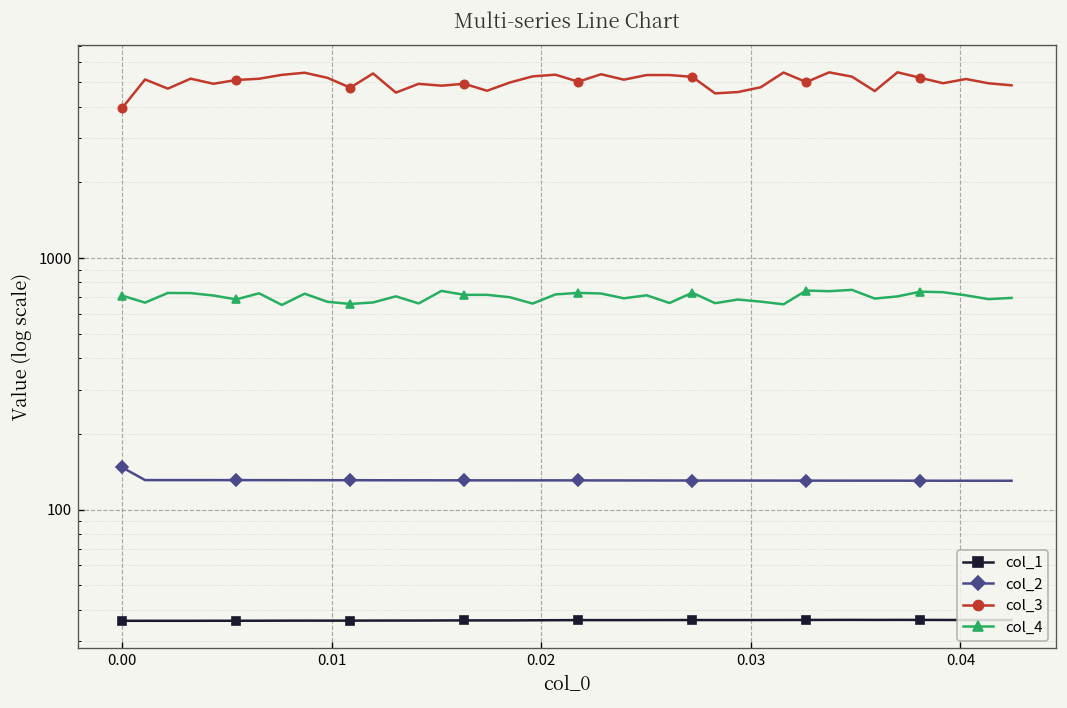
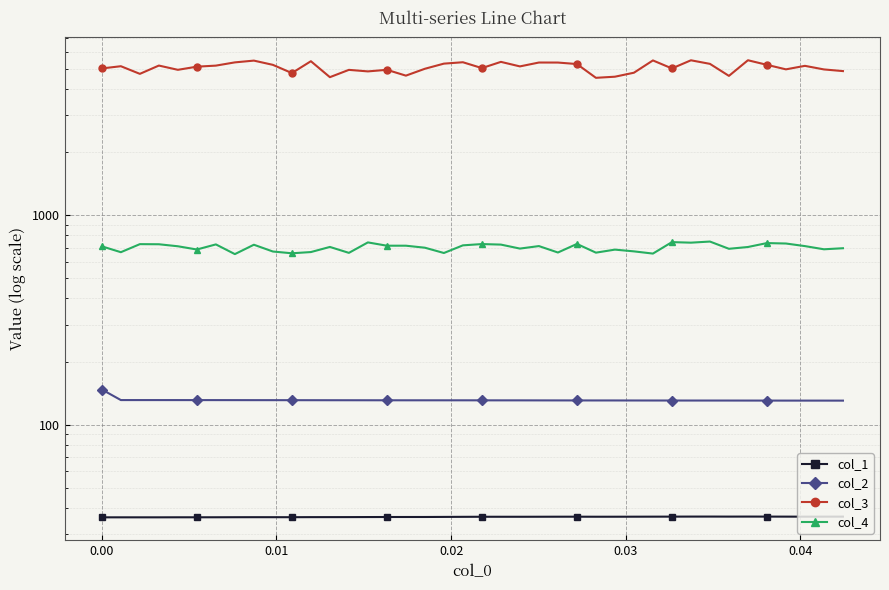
col_3, 0.00: 4000 -> 5000
